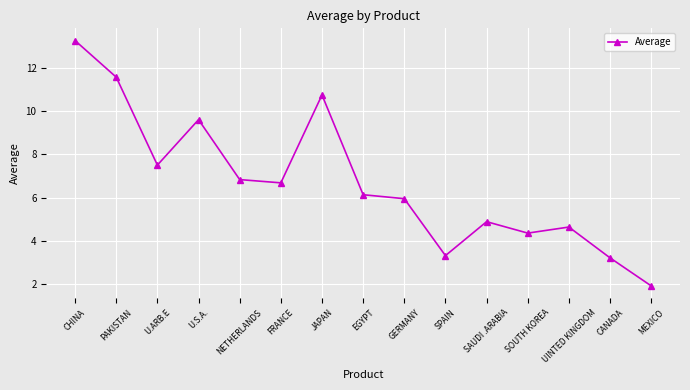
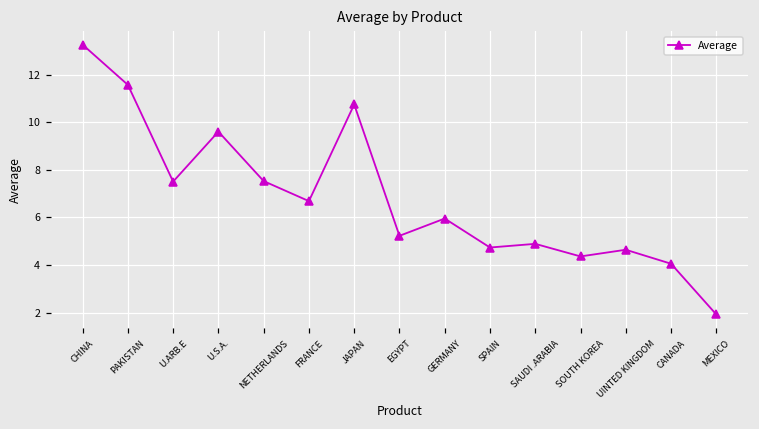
NETHERLANDS: 6.8 -> 7.5
EGYPT: 6.1 -> 5.2
SPAIN: 3.3 -> 4.7
CANADA: 3.2 -> 4.1
